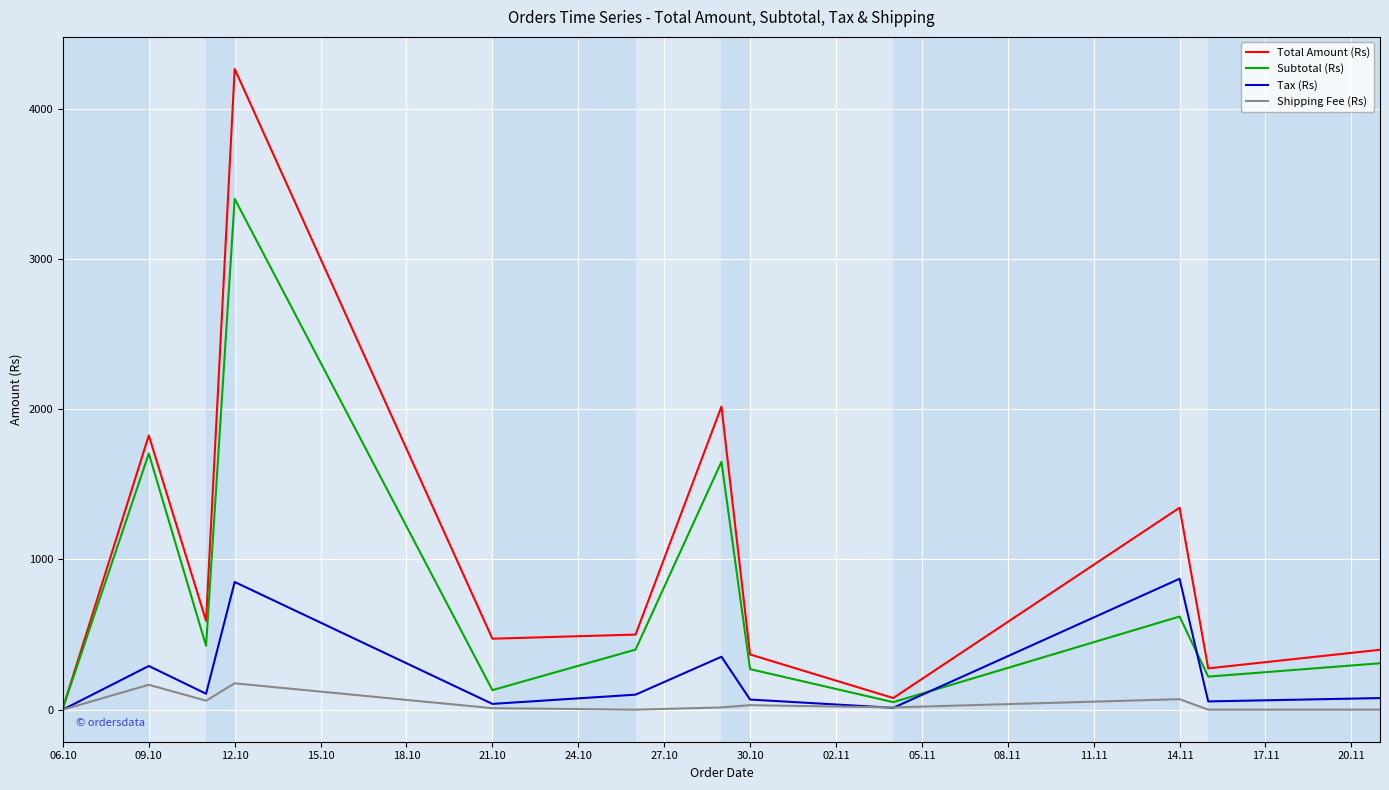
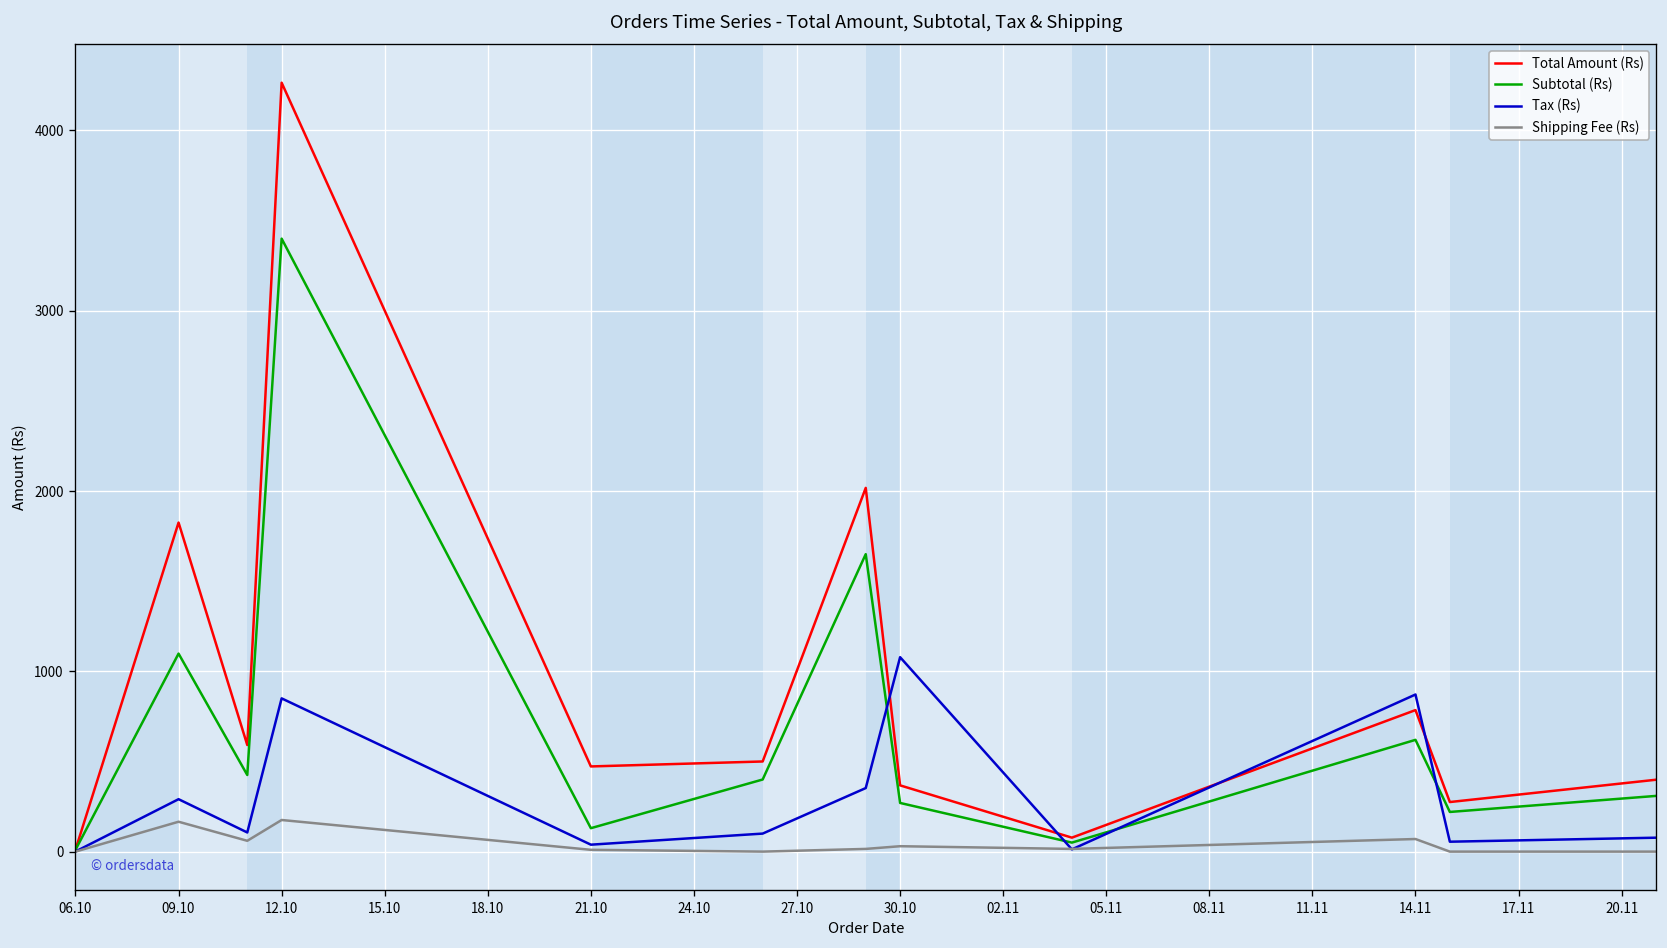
Subtotal (Rs), 09.10: 1710 -> 1100
Tax (Rs), 30.10: 70 -> 1080
Total Amount (Rs), 14.11: 1340 -> 790
